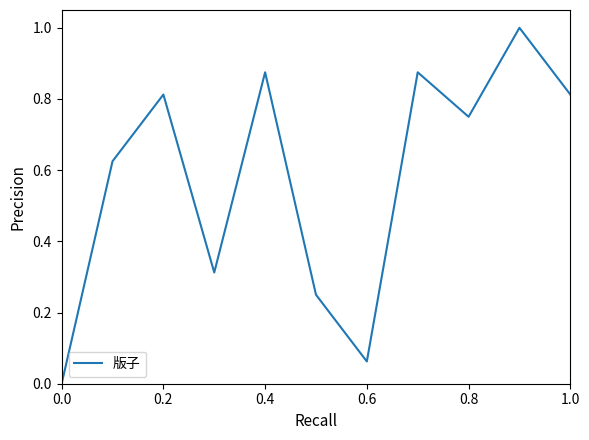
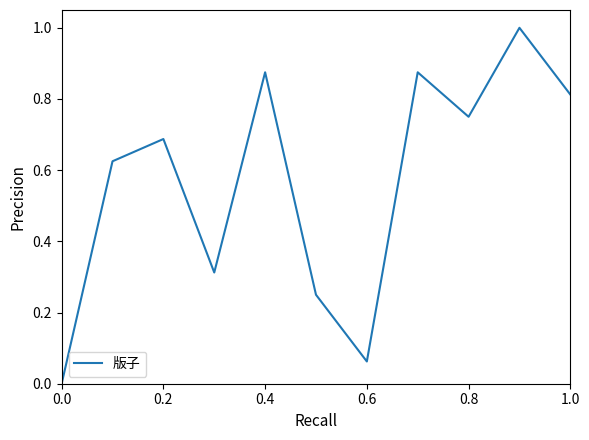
0.2: 0.81 -> 0.69
